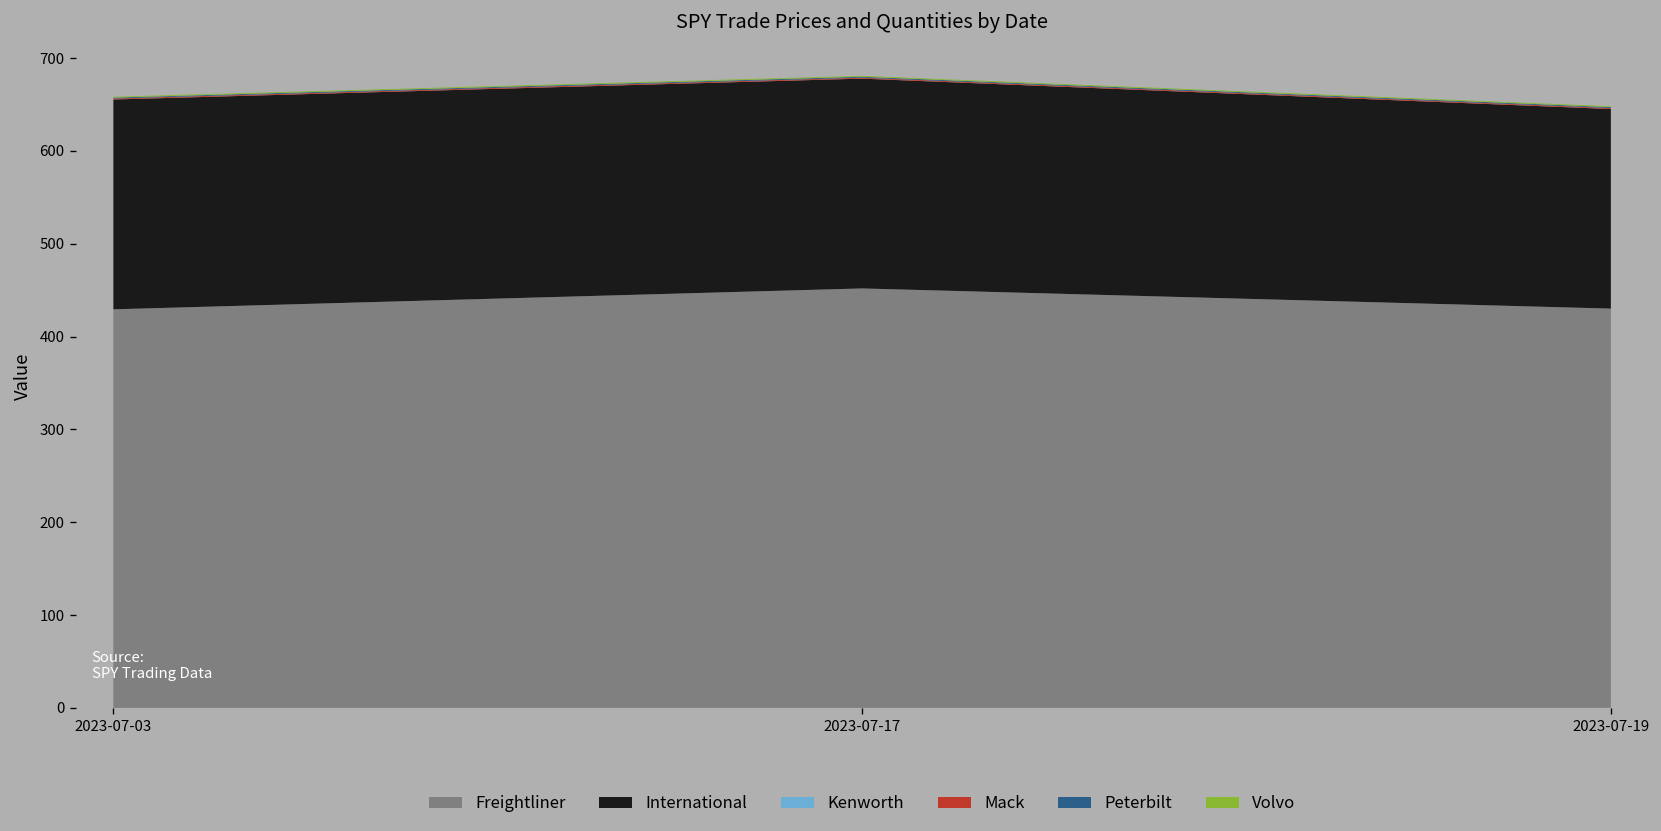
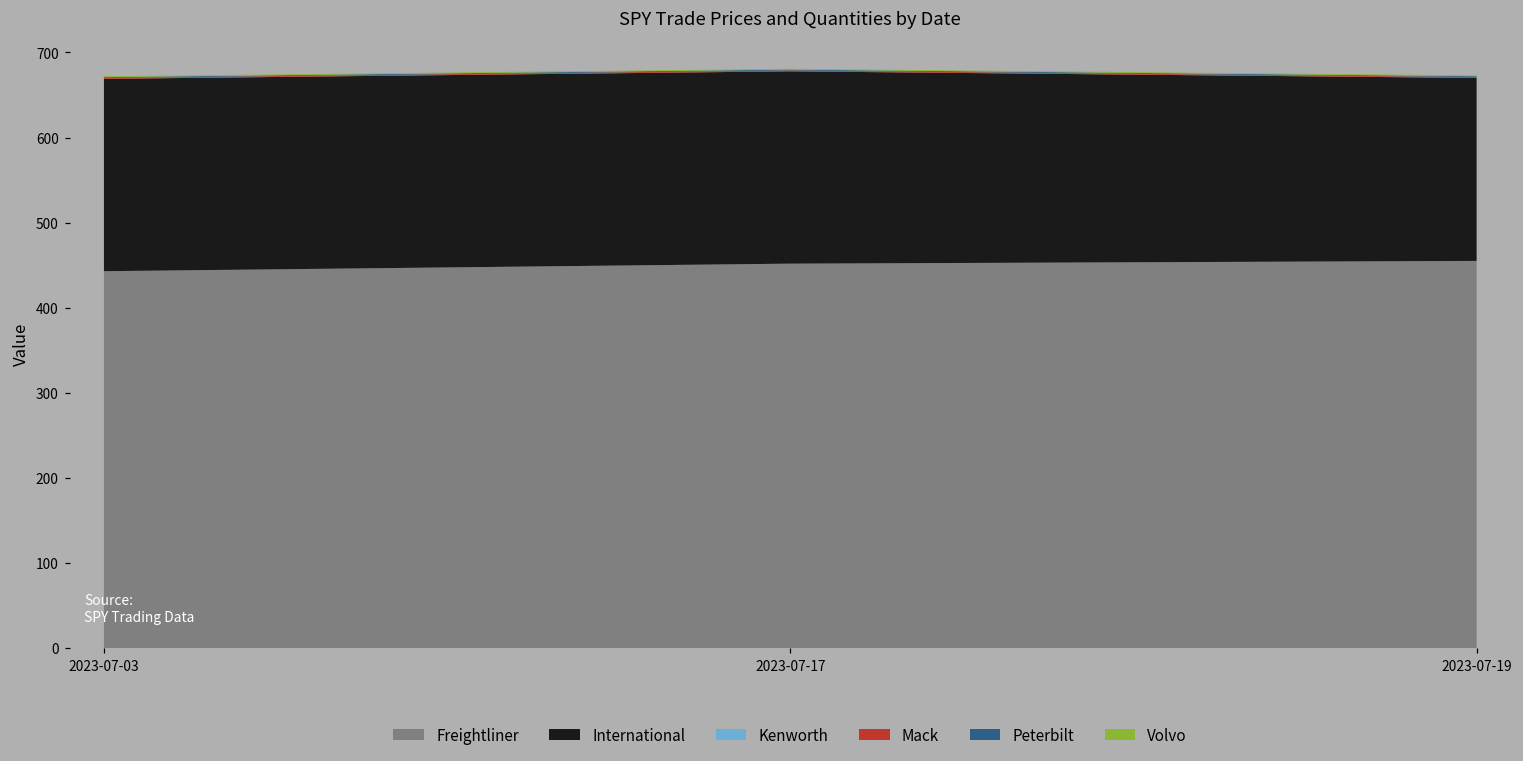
Freightliner, 2023-07-03: 430 -> 440
Freightliner, 2023-07-19: 430 -> 460
